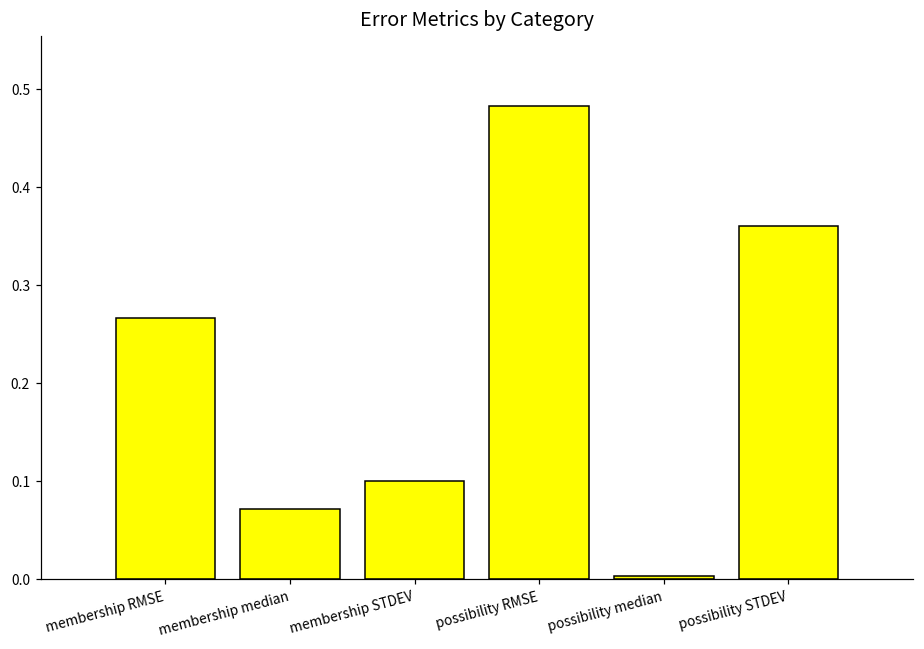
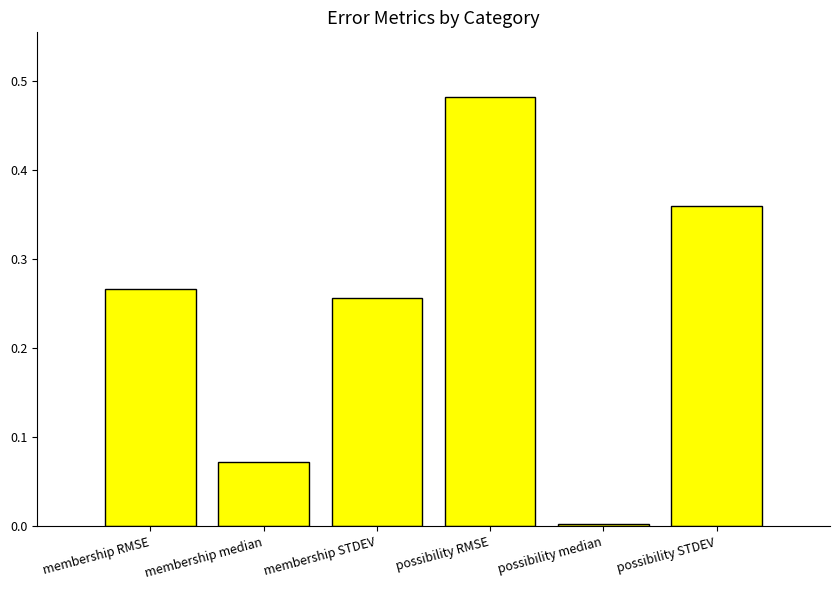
membership STDEV: 0.10 -> 0.26
